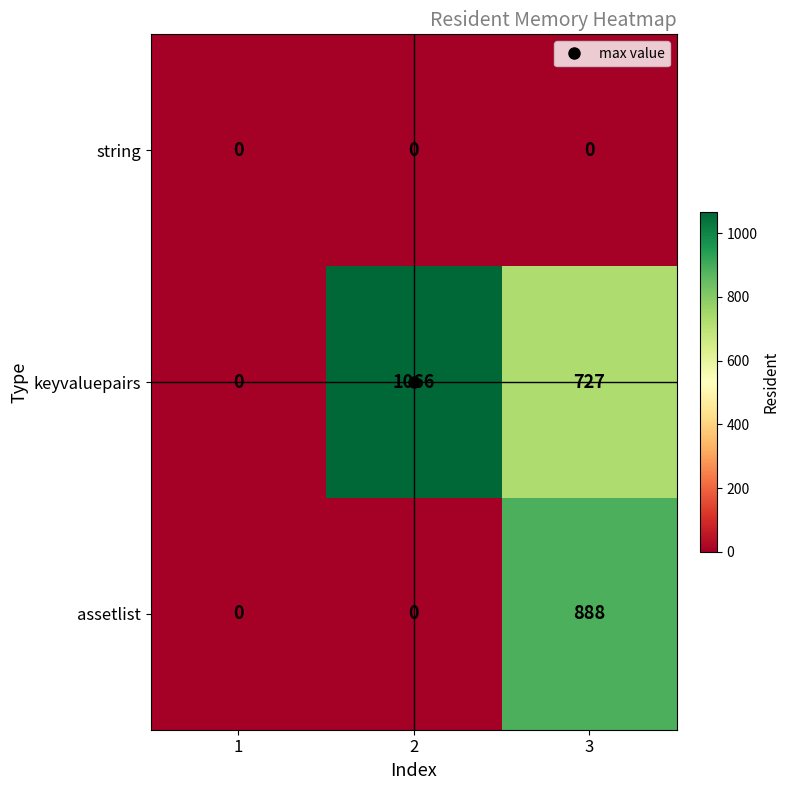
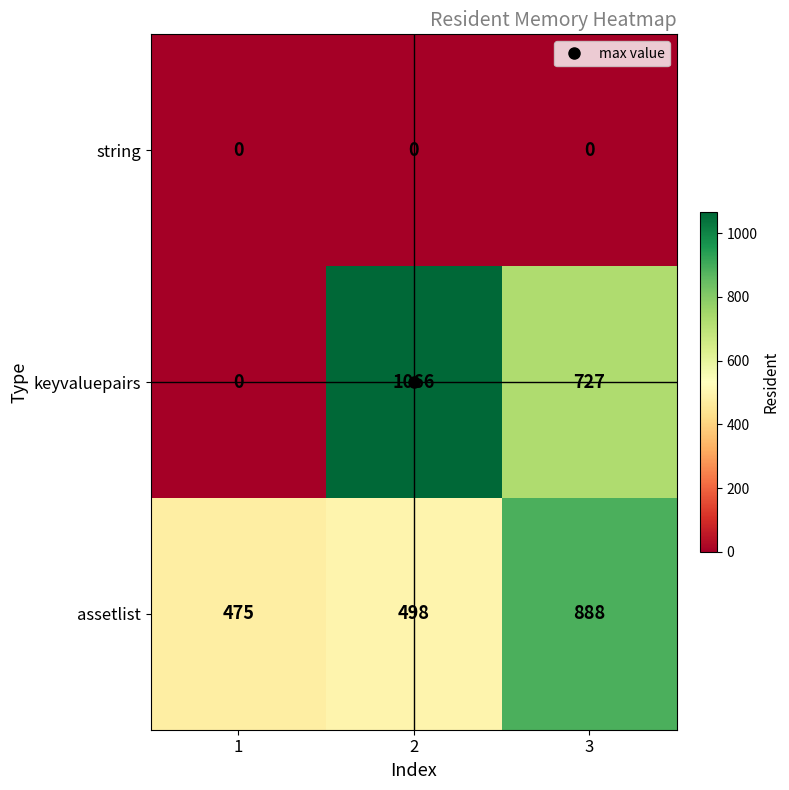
assetlist, 1: 0 -> 475
assetlist, 2: 0 -> 498
